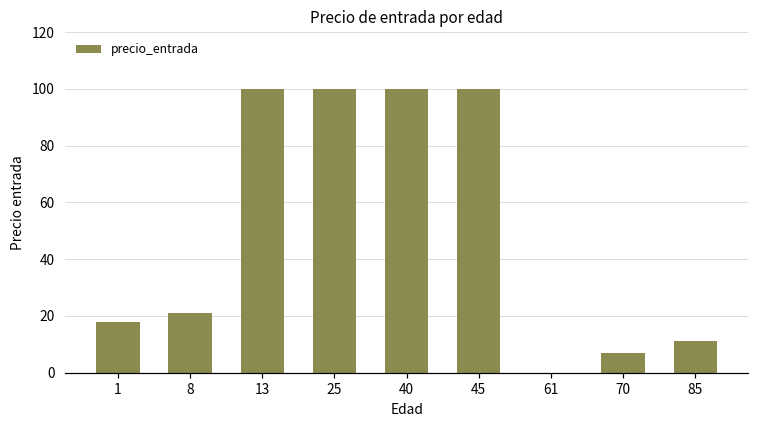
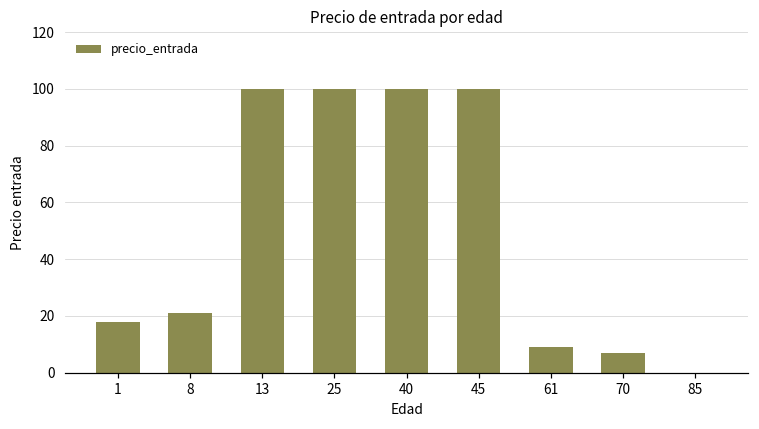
61: 0 -> 9
85: 11 -> 0
